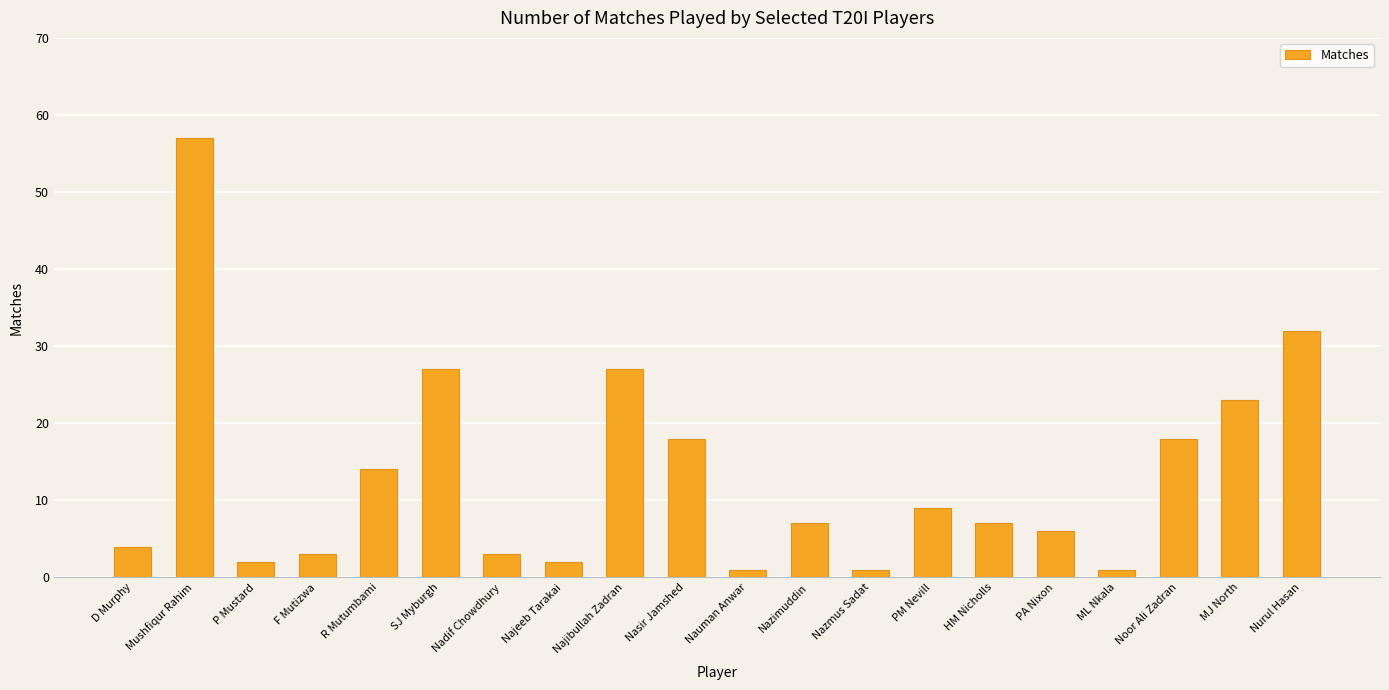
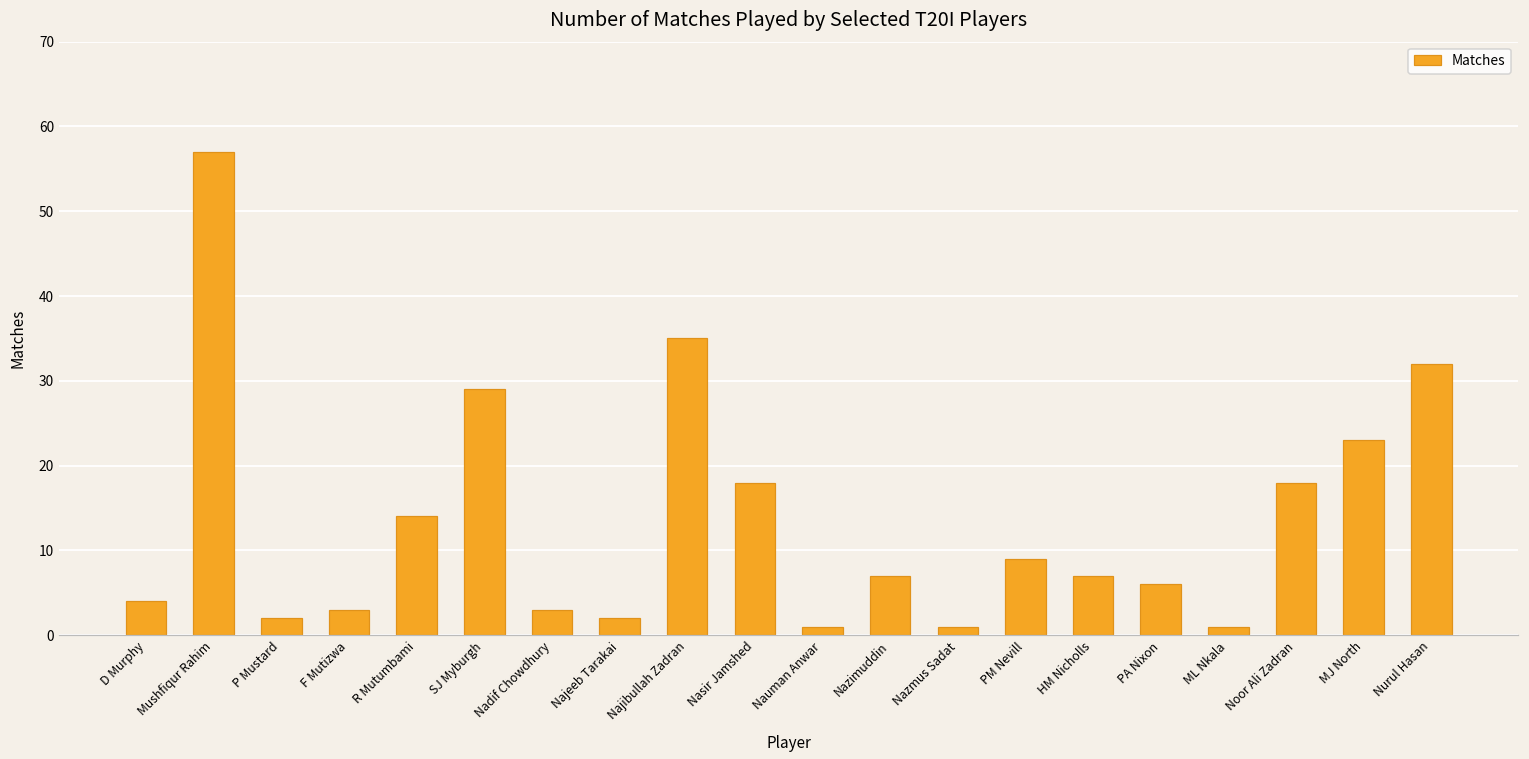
SJ Myburgh: 27 -> 29
Najibullah Zadran: 27 -> 35
